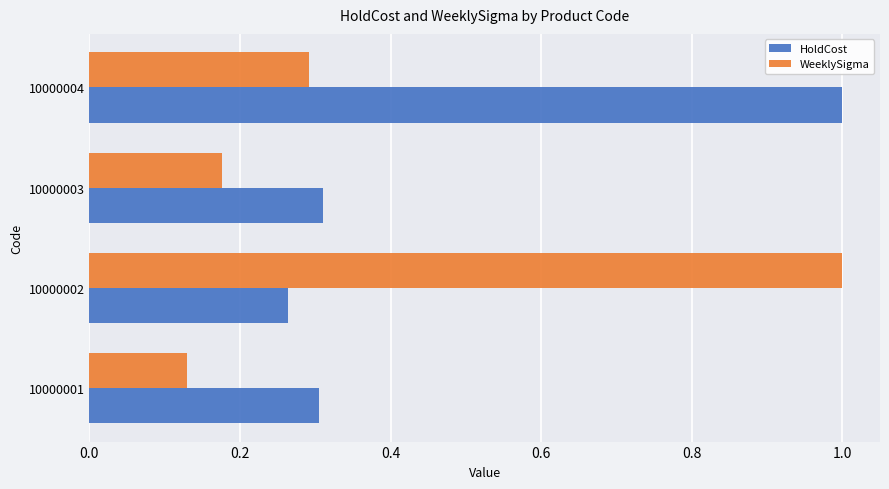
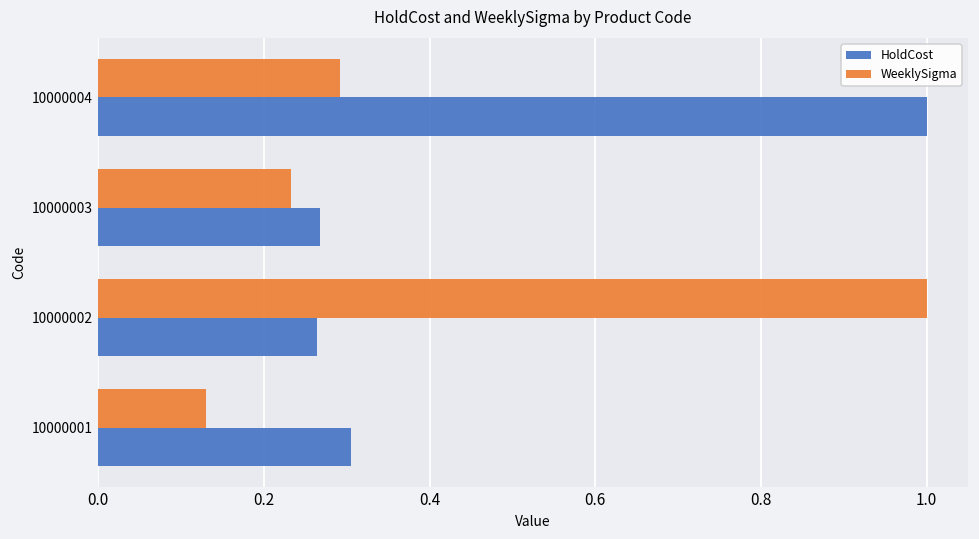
WeeklySigma, 10000003: 0.18 -> 0.23
HoldCost, 10000003: 0.31 -> 0.27
